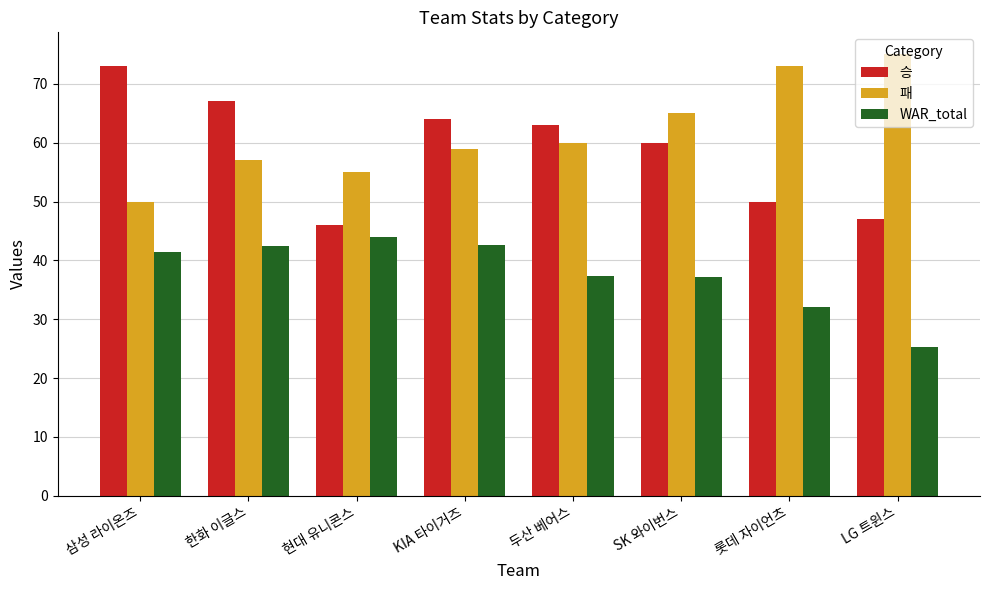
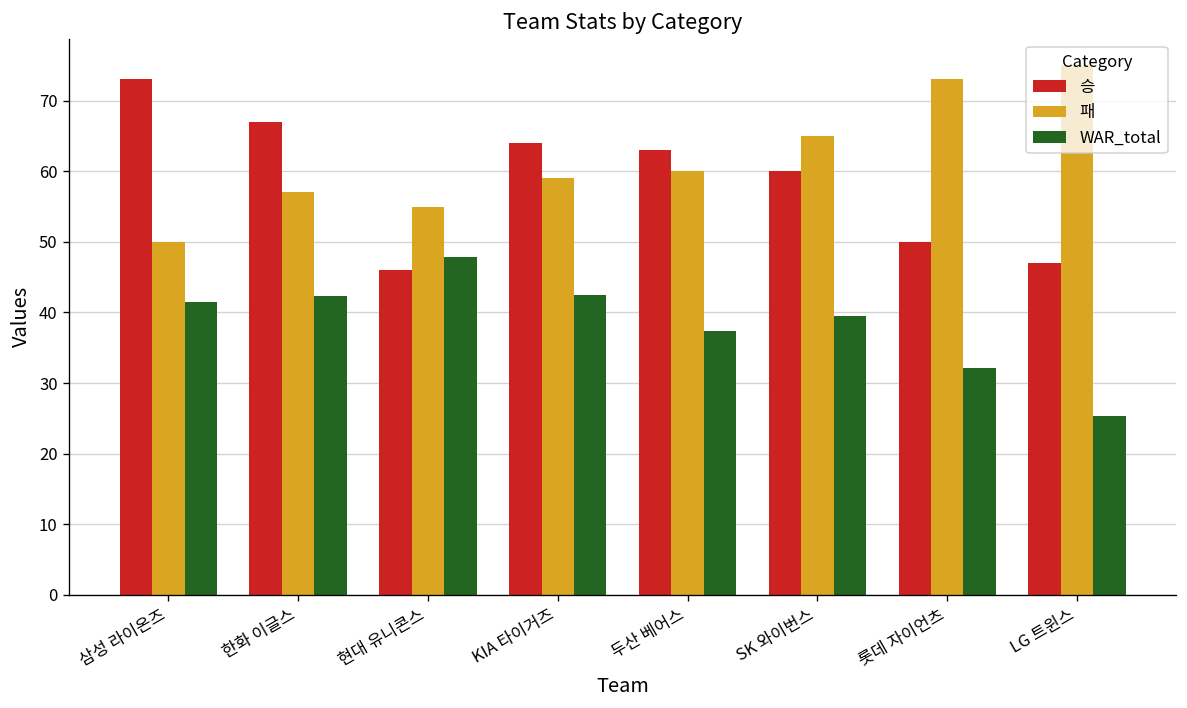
WAR_total, 현대 유니콘스: 44 -> 48
WAR_total, SK 와이번스: 37 -> 39
